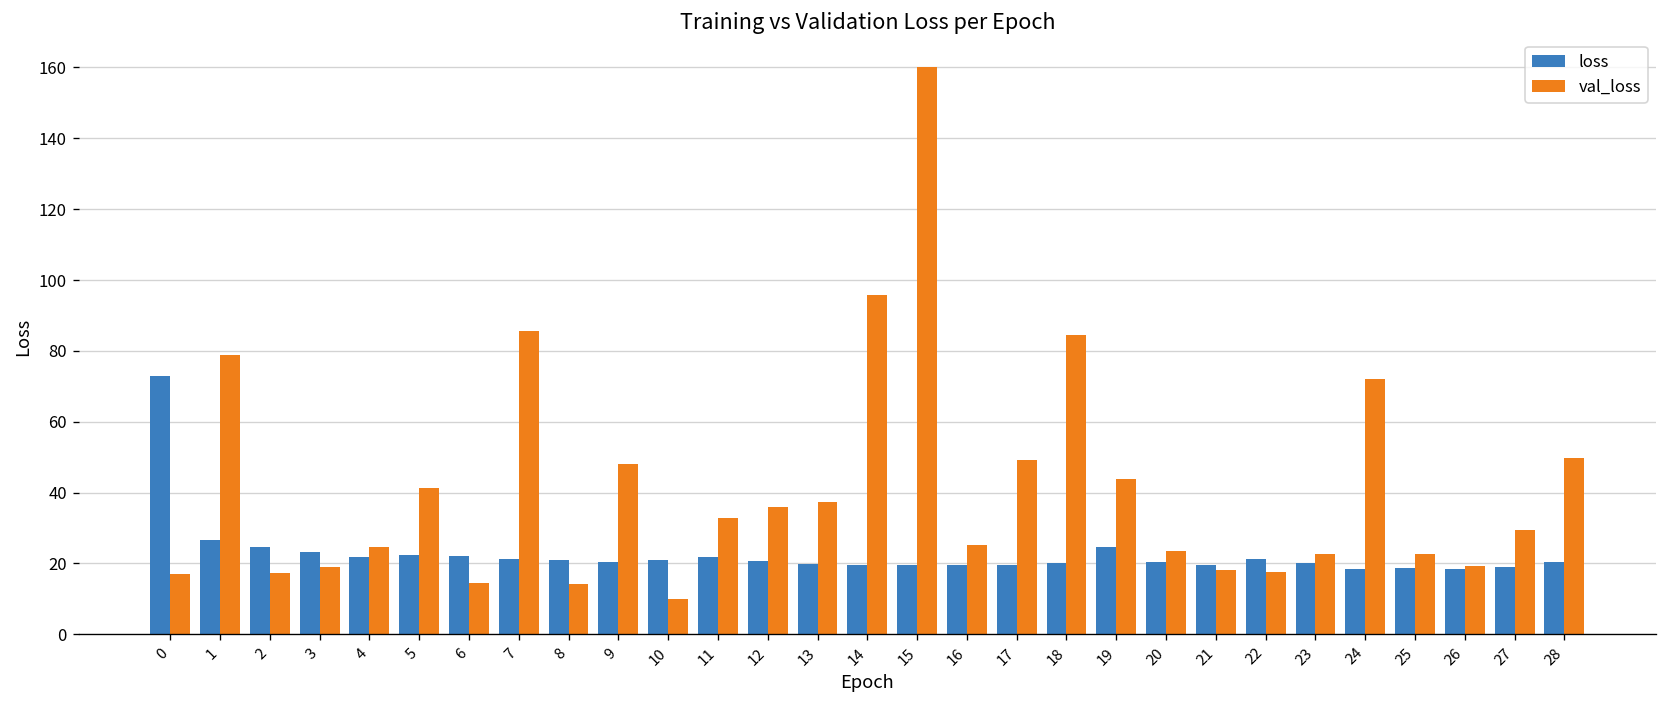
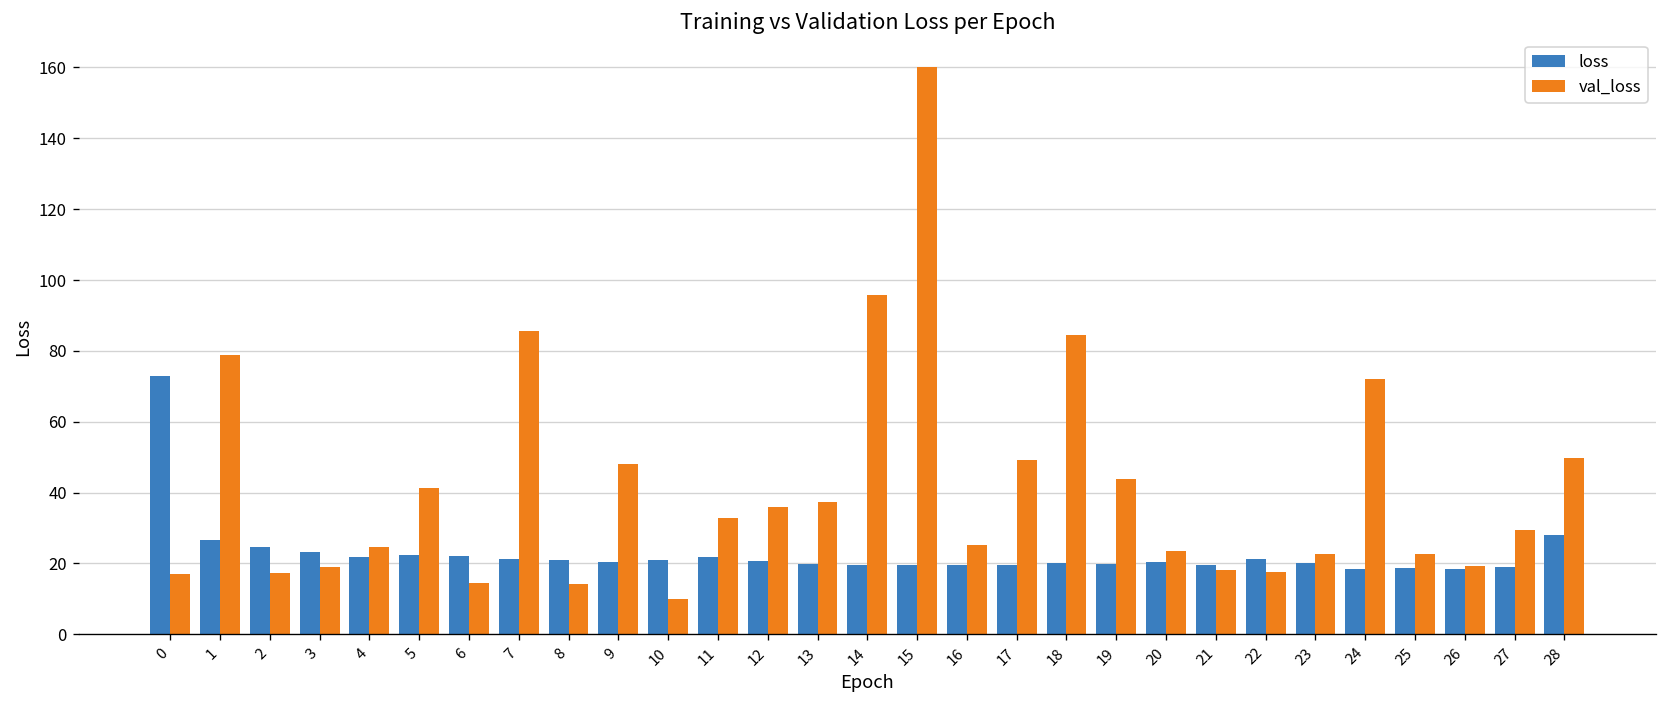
loss, 19: 25 -> 20
loss, 28: 20 -> 28
